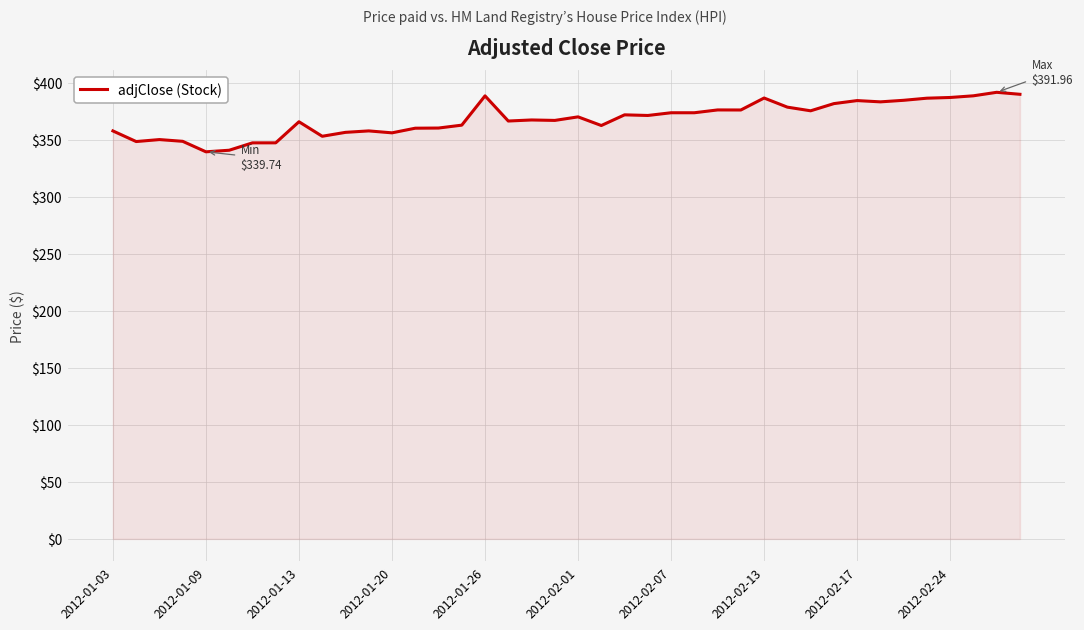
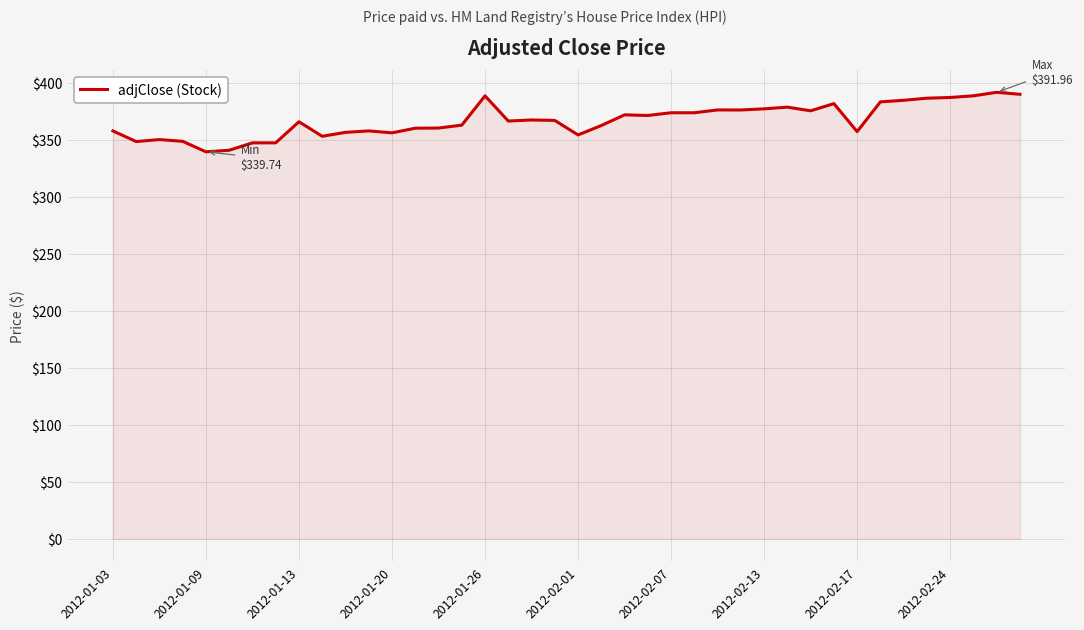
2012-02-01: $370 -> $355
2012-02-13: $387 -> $377
2012-02-17: $385 -> $357
